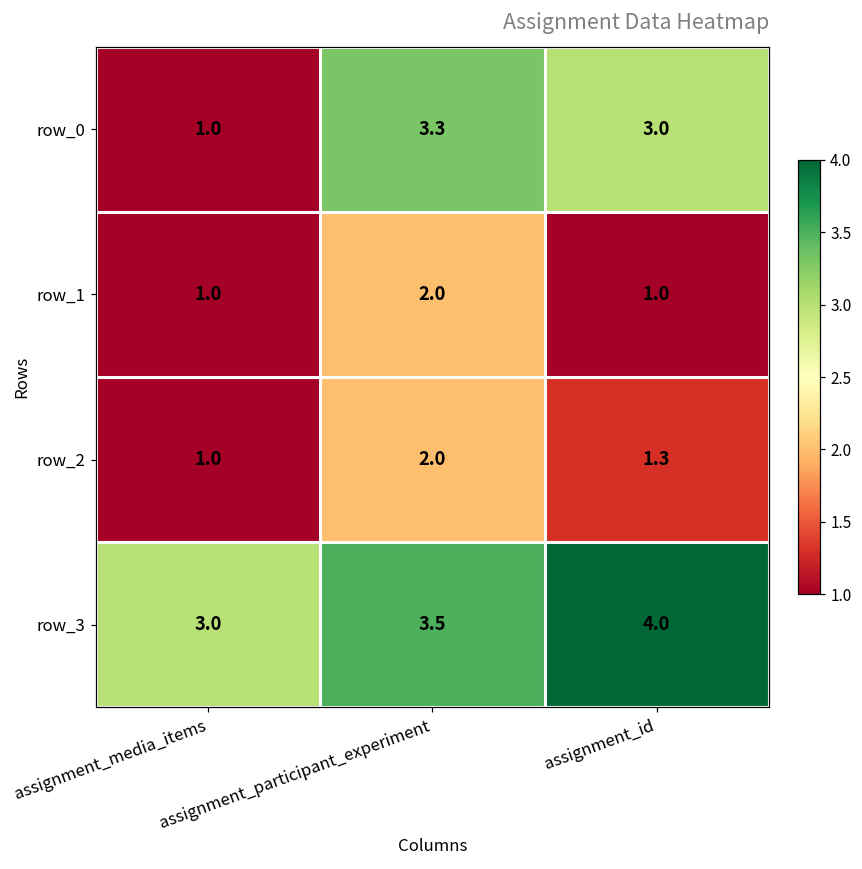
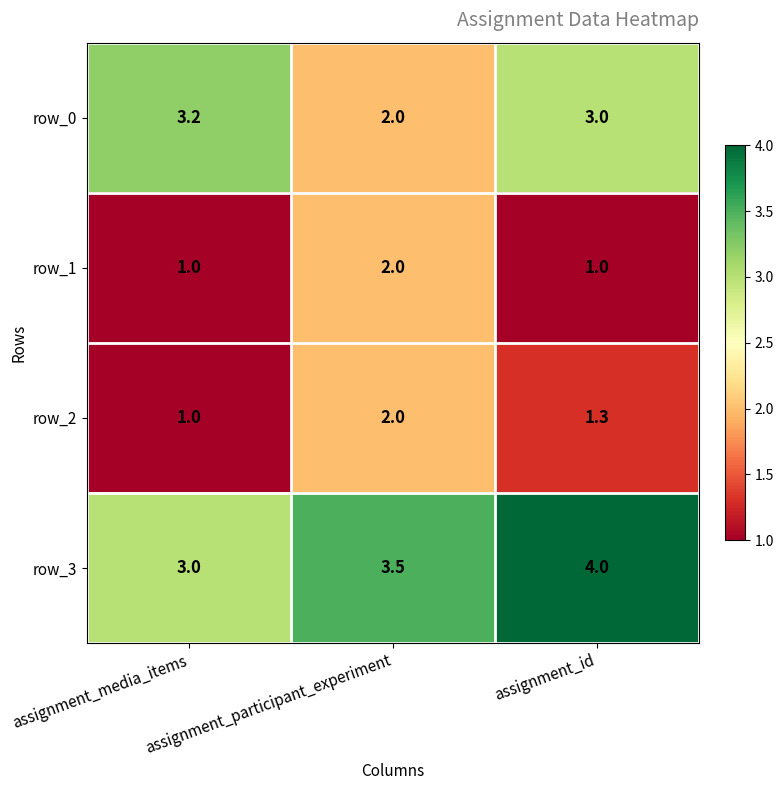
row_0, assignment_media_items: 1.0 -> 3.2
row_0, assignment_participant_experiment: 3.3 -> 2.0
